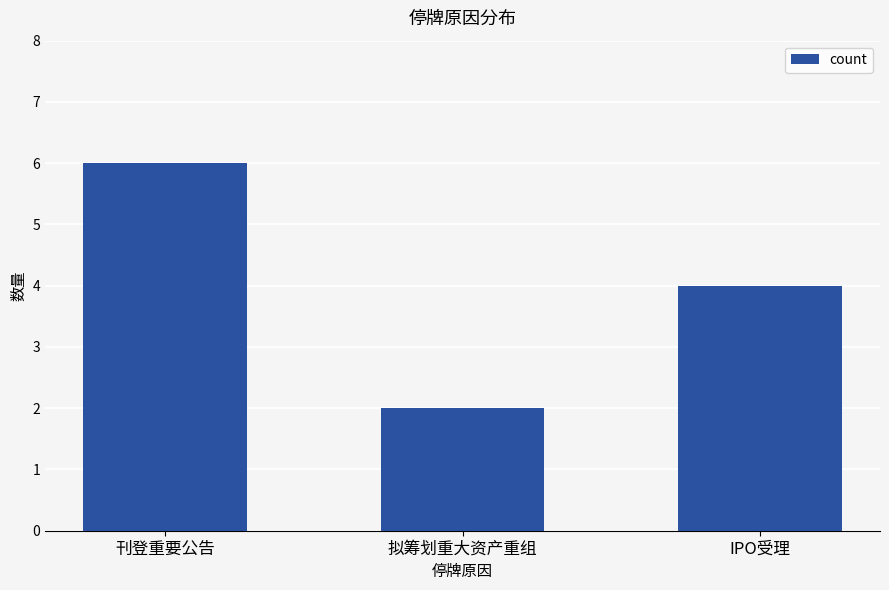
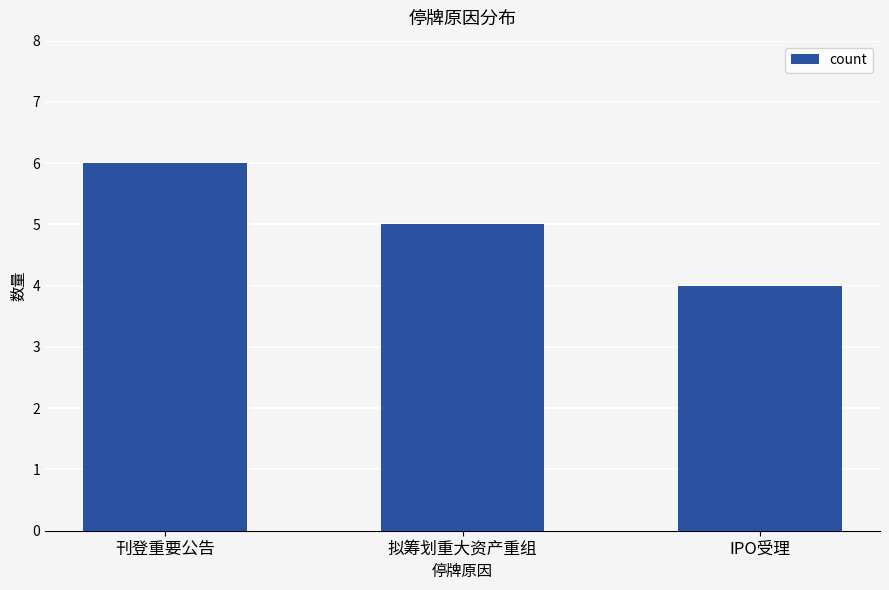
拟筹划重大资产重组: 2 -> 5
